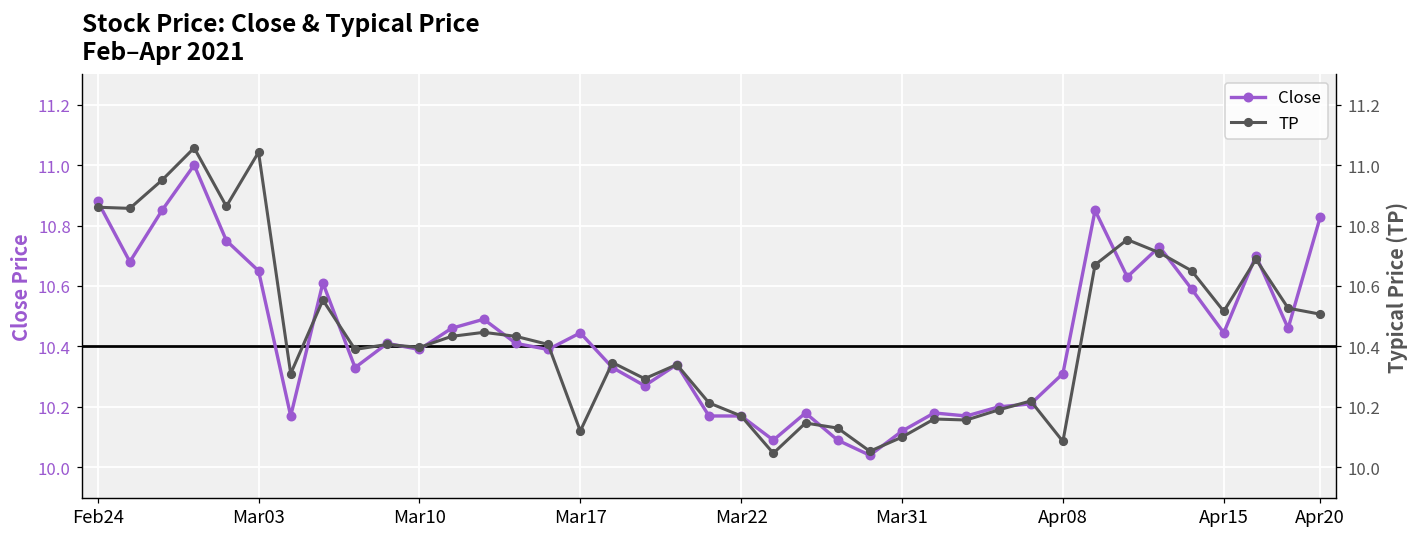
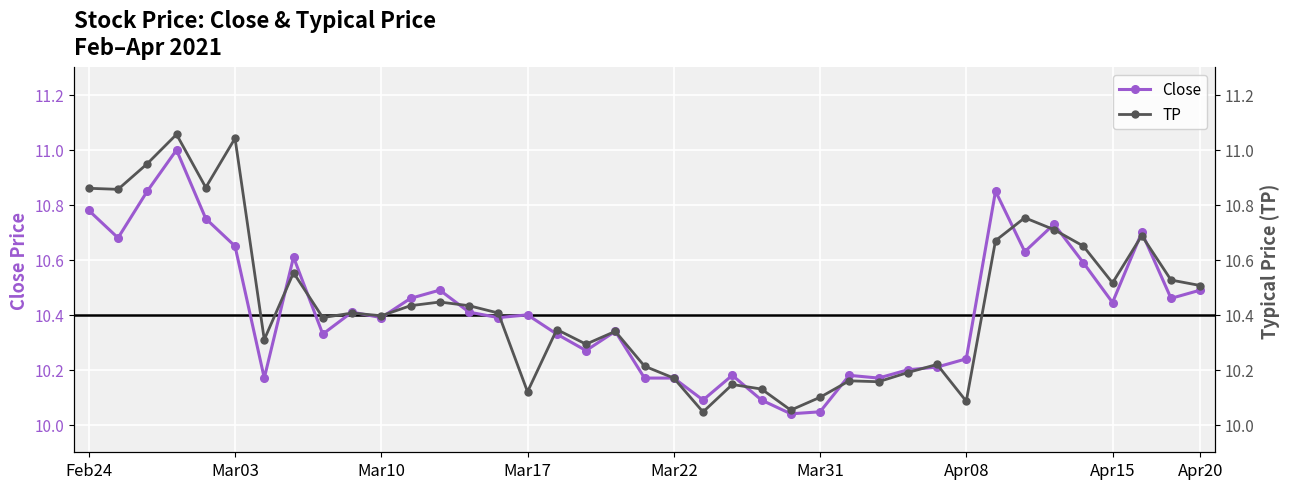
Close, Feb24: 10.88 -> 10.78
Close, Mar17: 10.44 -> 10.40
Close, Mar31: 10.12 -> 10.05
Close, Apr08: 10.31 -> 10.24
Close, Apr20: 10.83 -> 10.49
